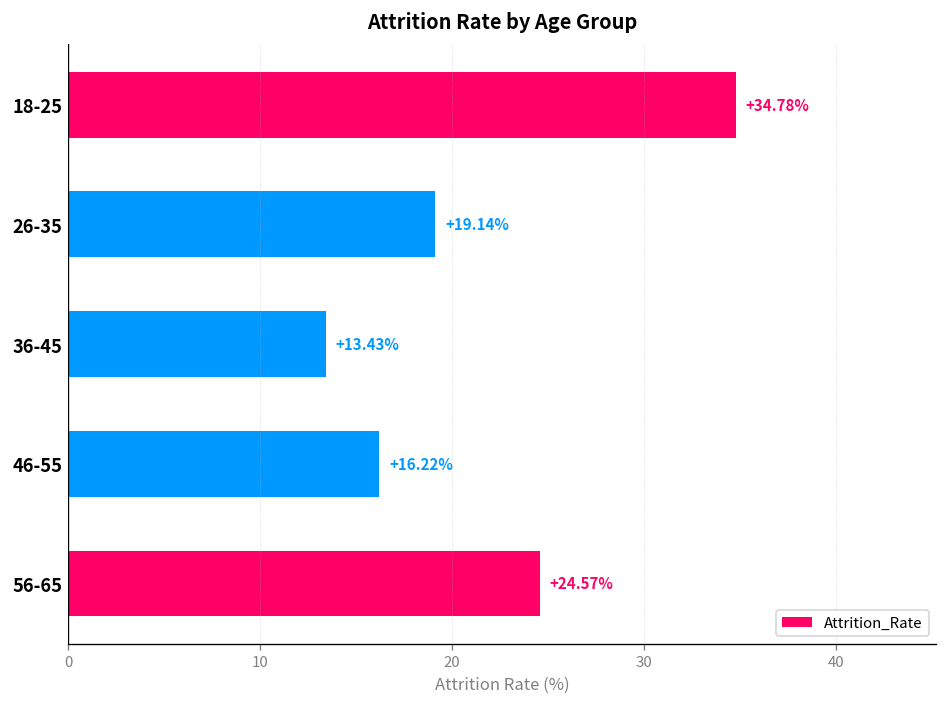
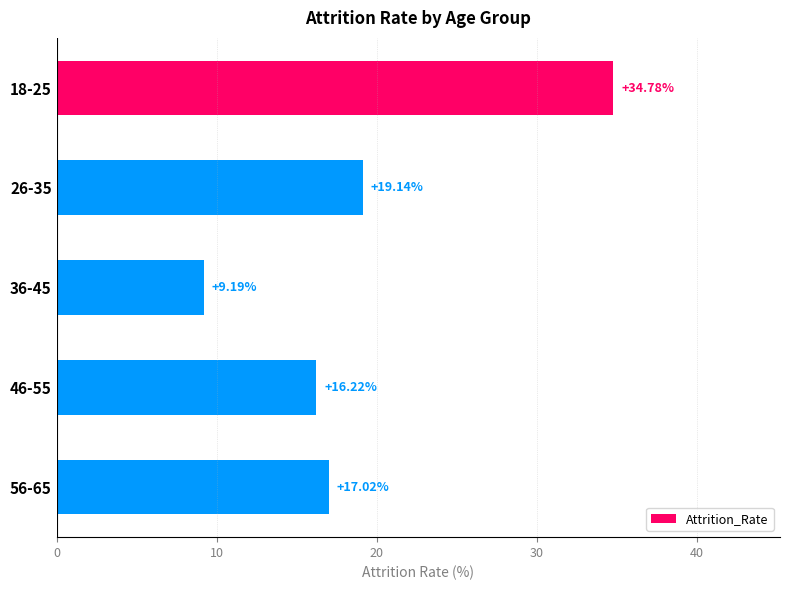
36-45: +13.43% -> +9.19%
56-65: +24.57% -> +17.02%
